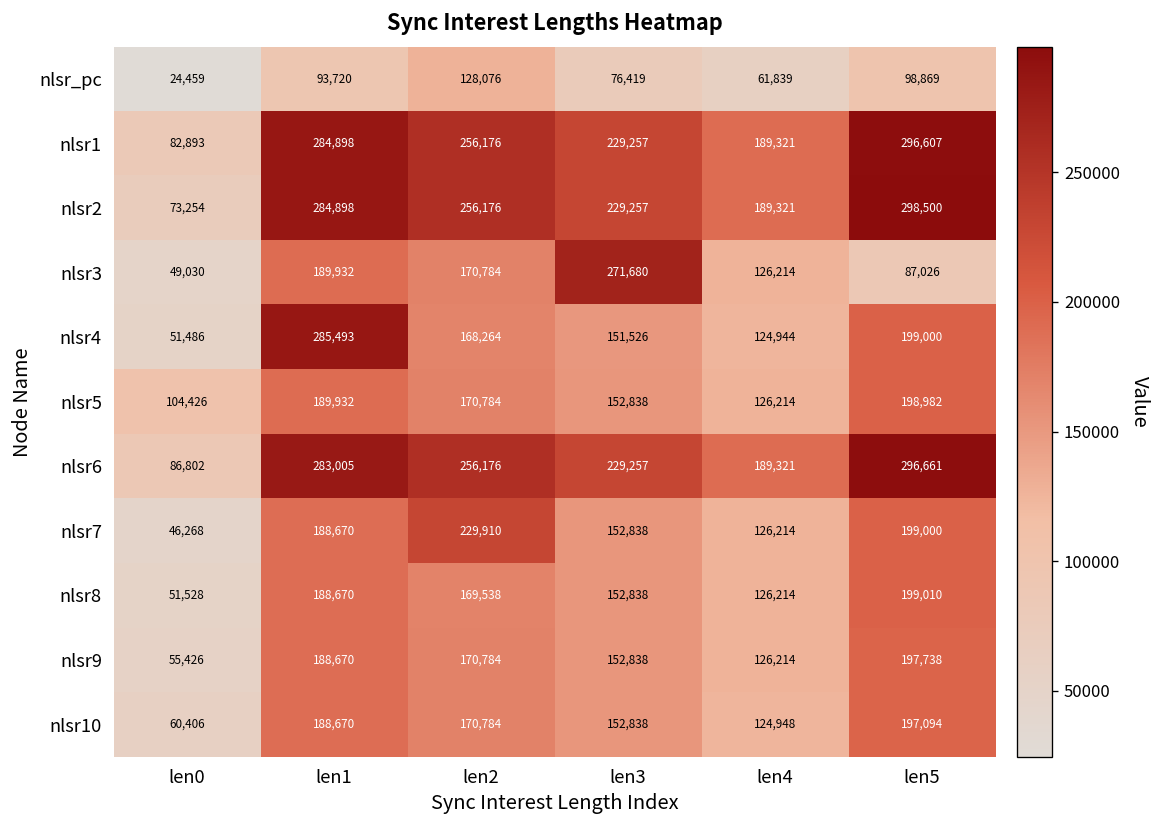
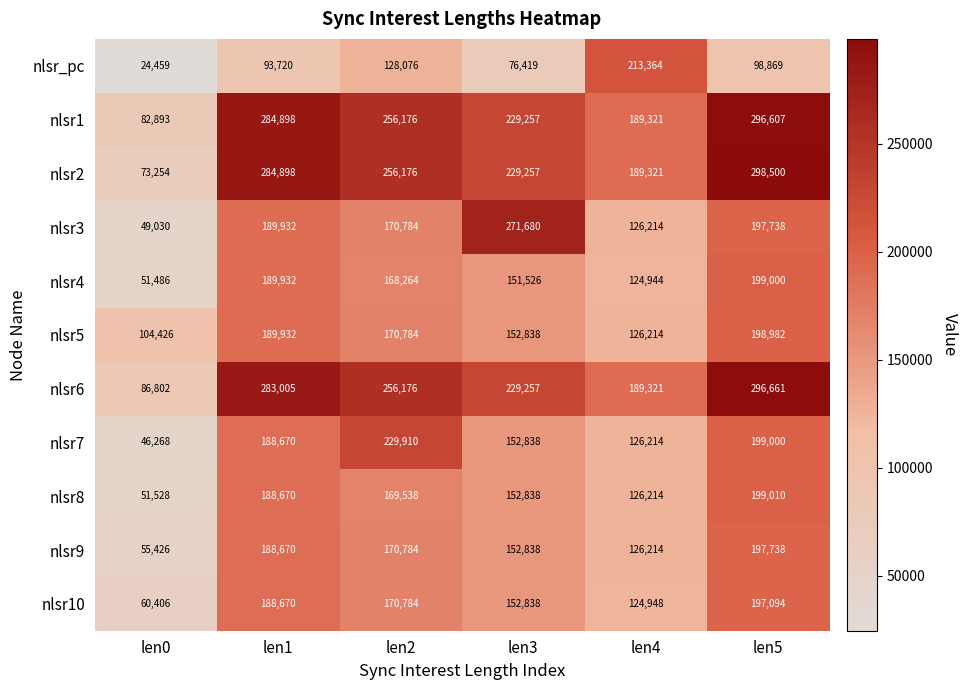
nlsr_pc, len4: 61,839 -> 213,364
nlsr3, len5: 87,026 -> 197,738
nlsr4, len1: 285,493 -> 189,932
